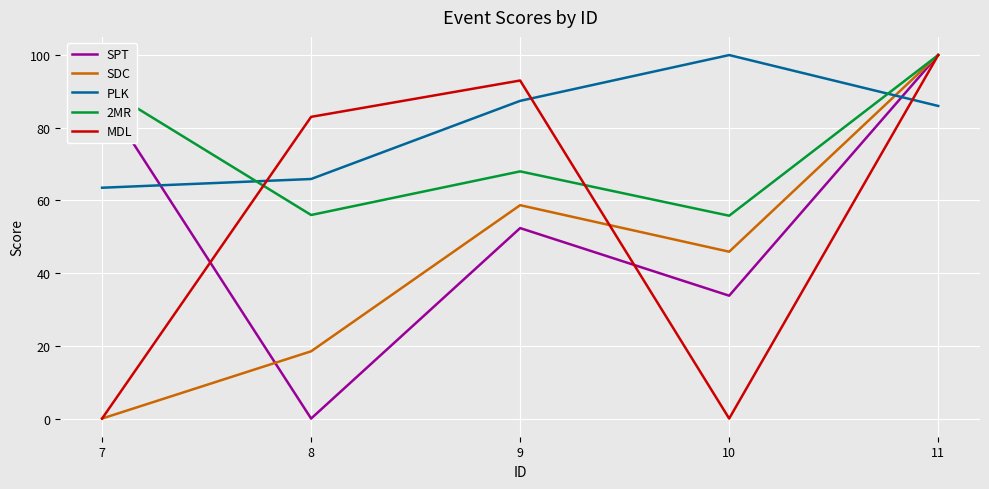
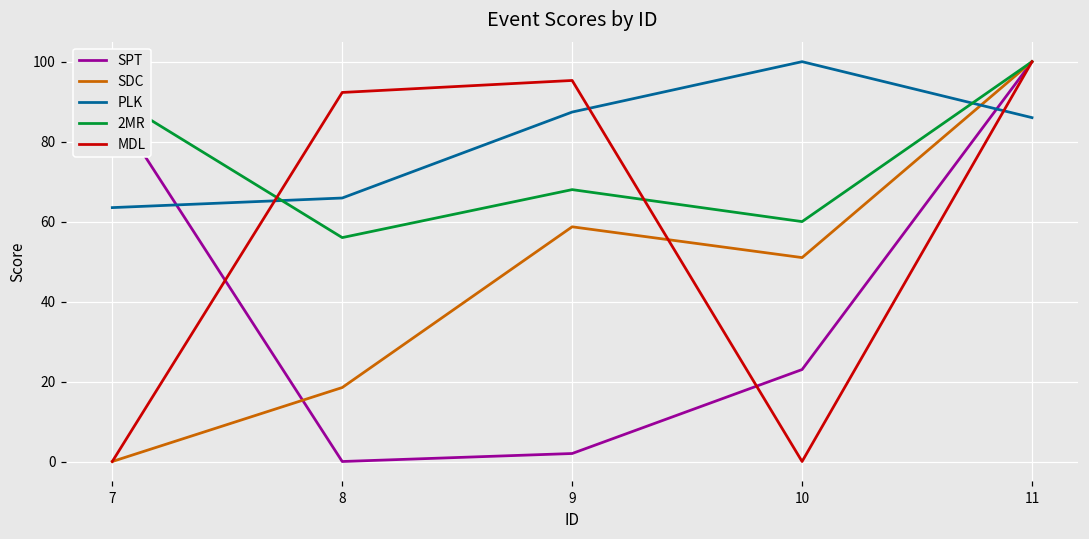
MDL, 8: 83 -> 92
SPT, 9: 52 -> 2
MDL, 9: 93 -> 95
SPT, 10: 34 -> 23
SDC, 10: 46 -> 51
2MR, 10: 56 -> 60
